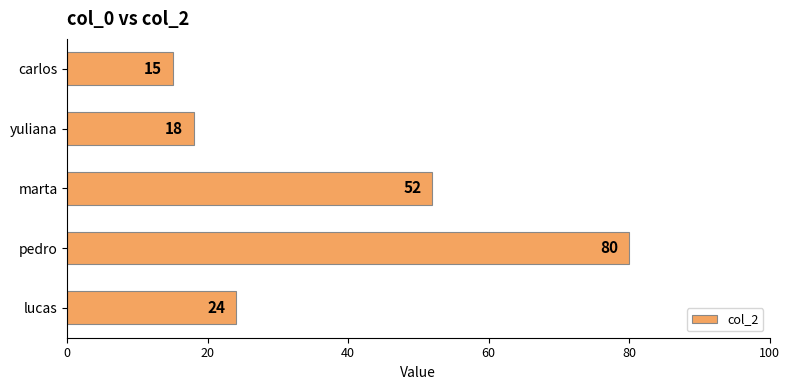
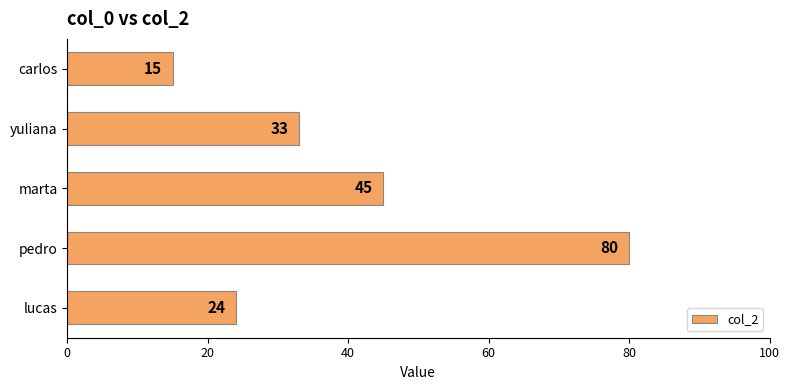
yuliana: 18 -> 33
marta: 52 -> 45
